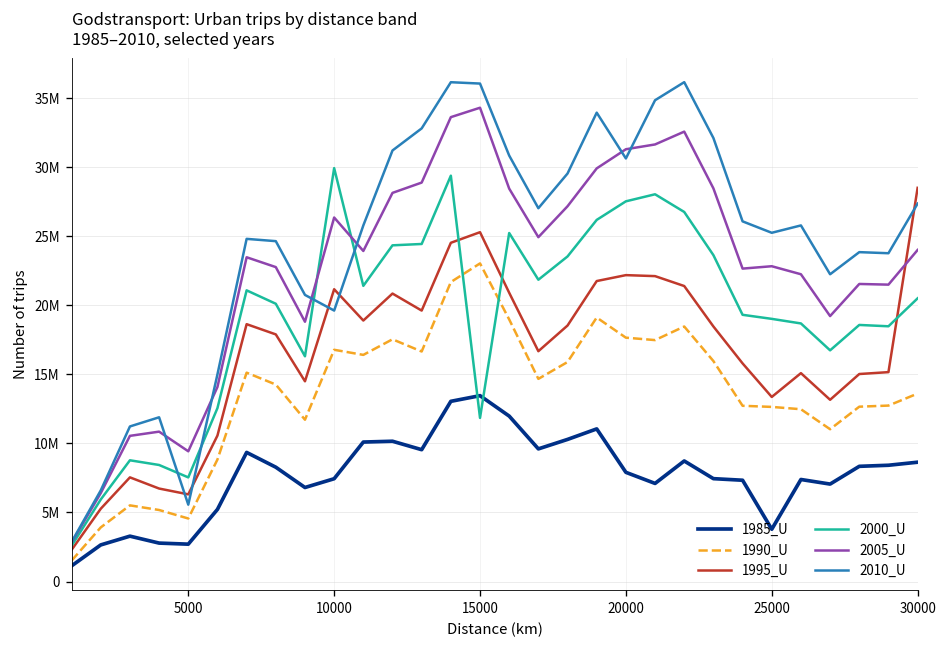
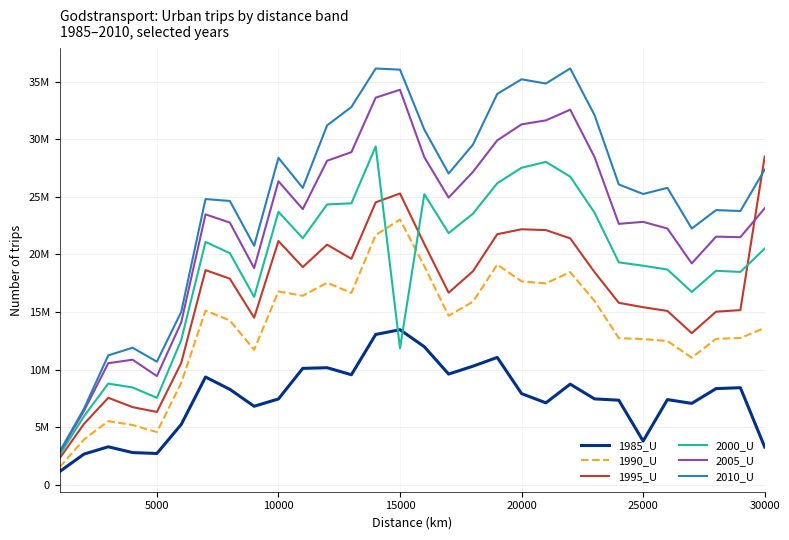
2010_U, 5000: 5600000 -> 10700000
2000_U, 10000: 29900000 -> 23700000
2010_U, 10000: 19600000 -> 28400000
2010_U, 20000: 30600000 -> 35200000
1995_U, 25000: 13400000 -> 15400000
1985_U, 30000: 8600000 -> 3300000
